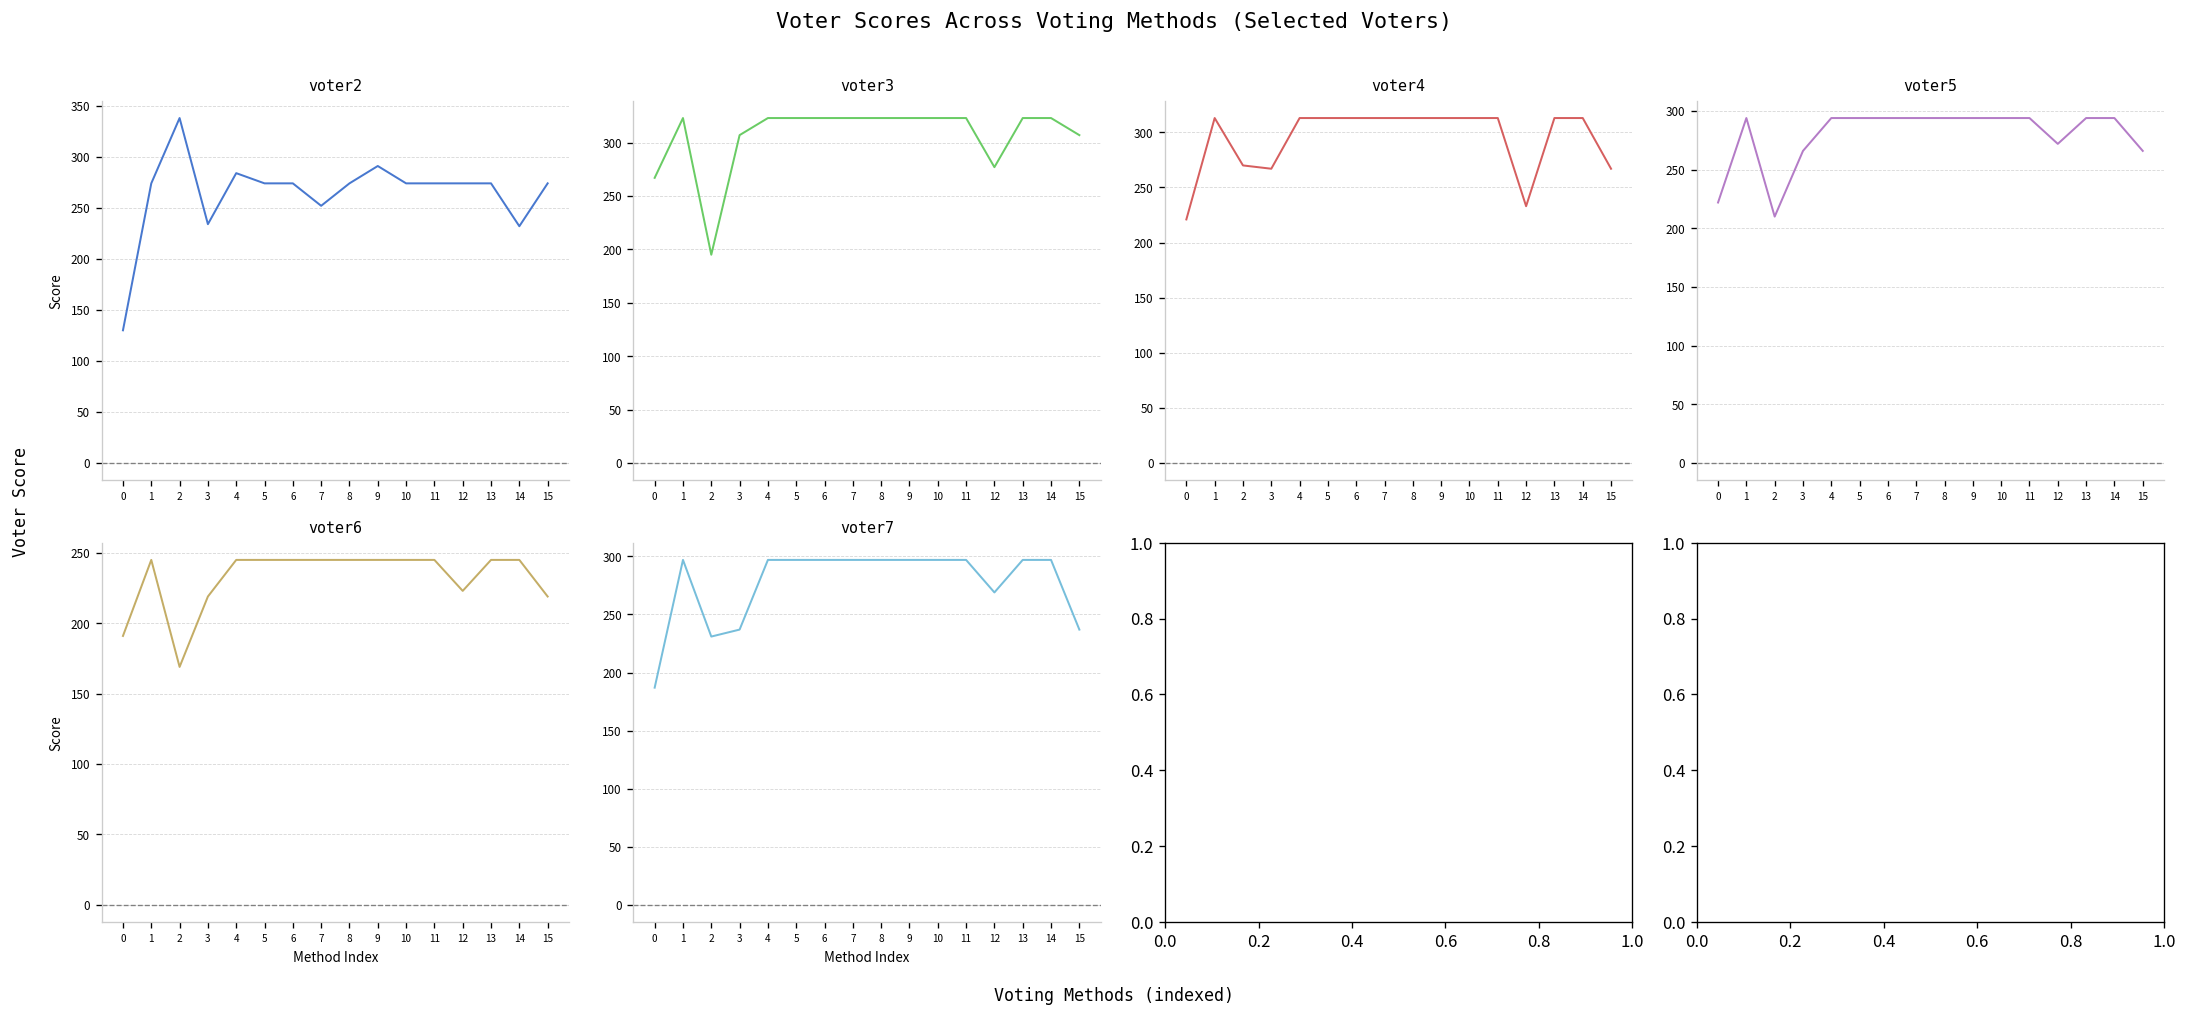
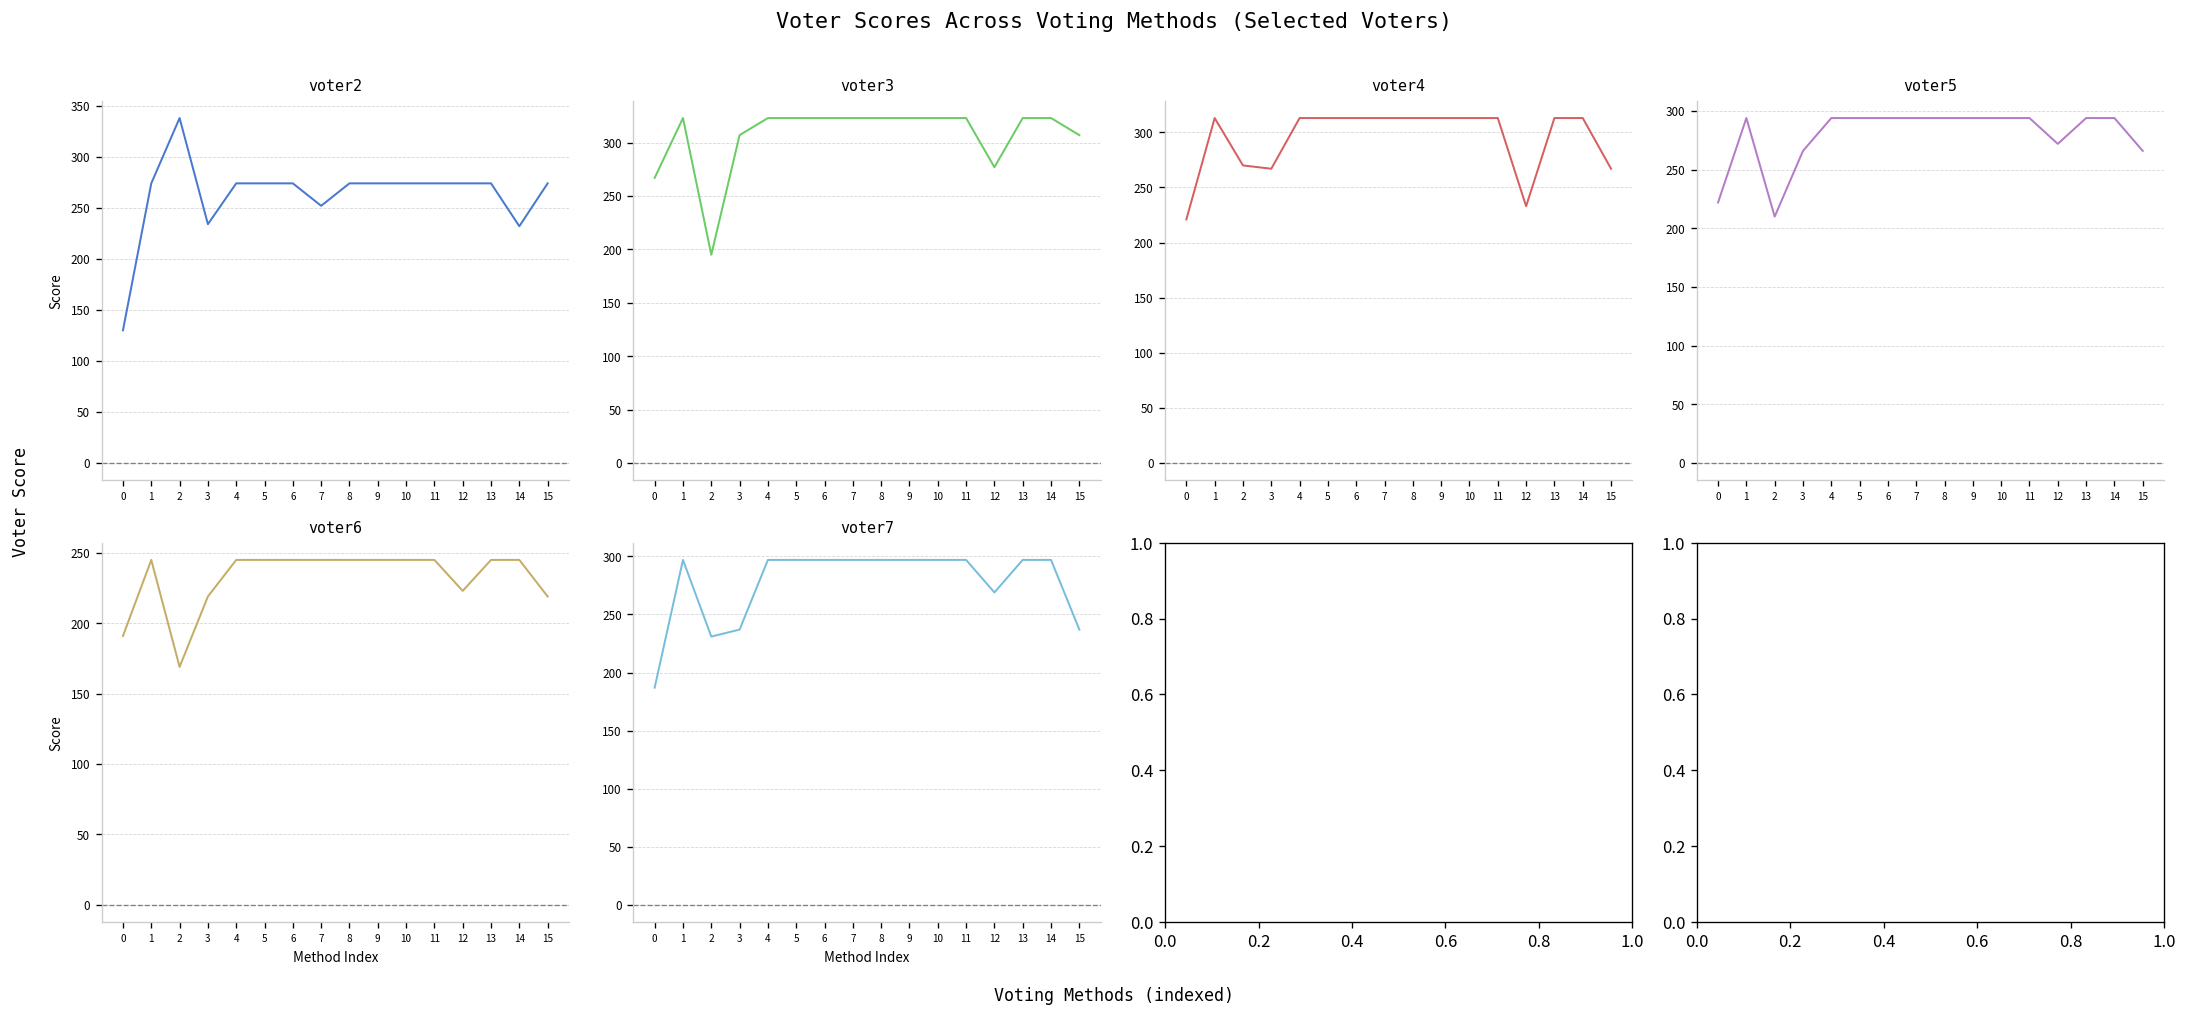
voter2, 4: 280 -> 270
voter2, 9: 290 -> 270
